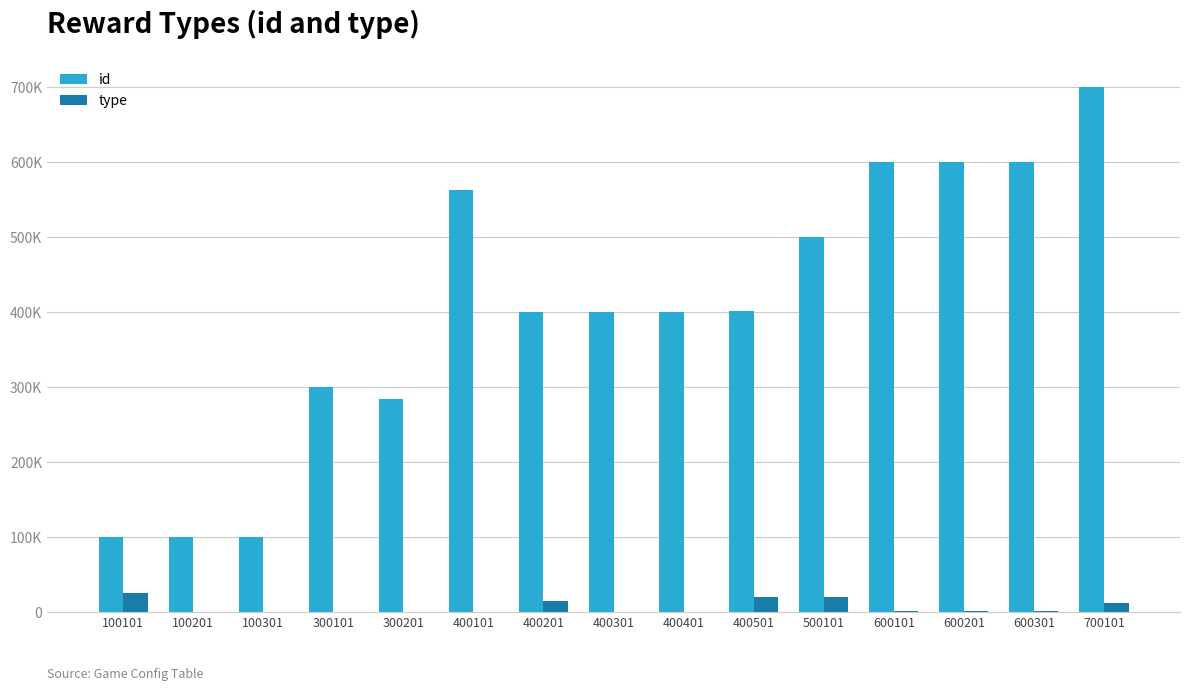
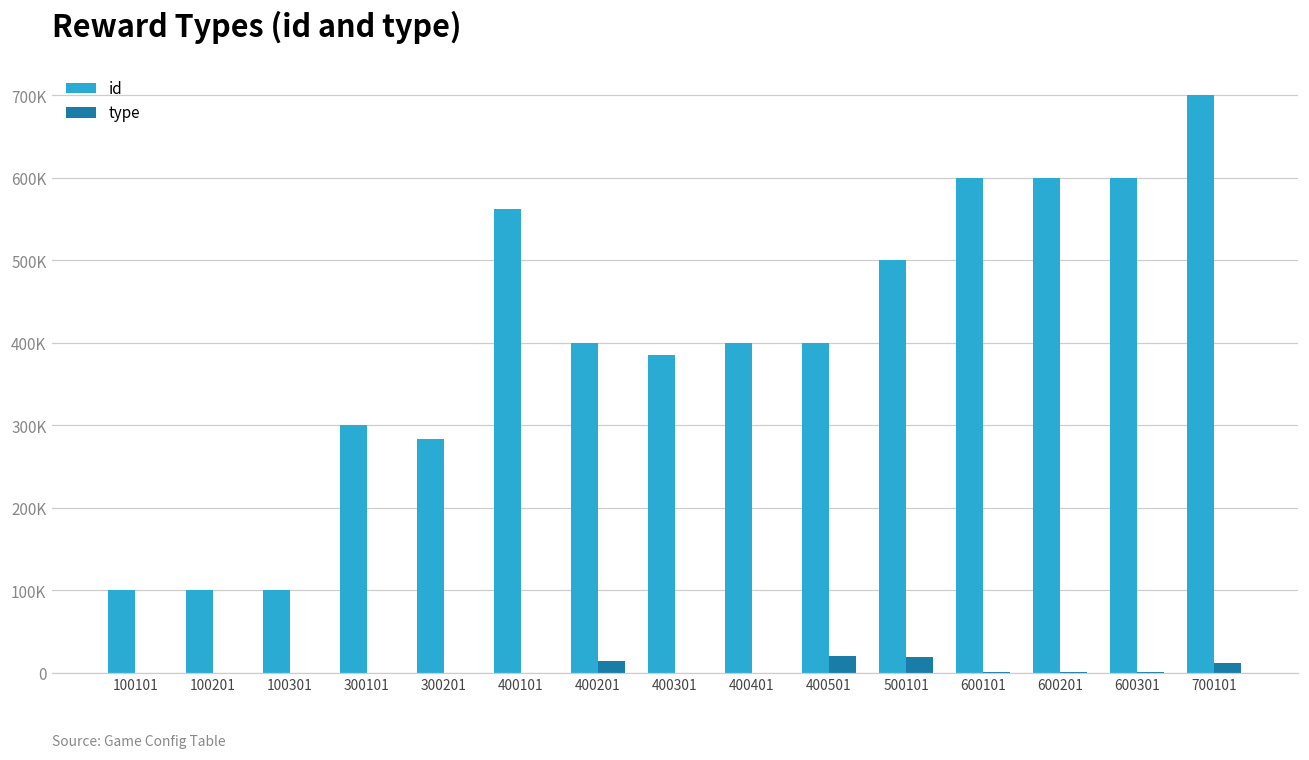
type, 100101: 20000 -> 0
id, 400301: 400000 -> 390000
